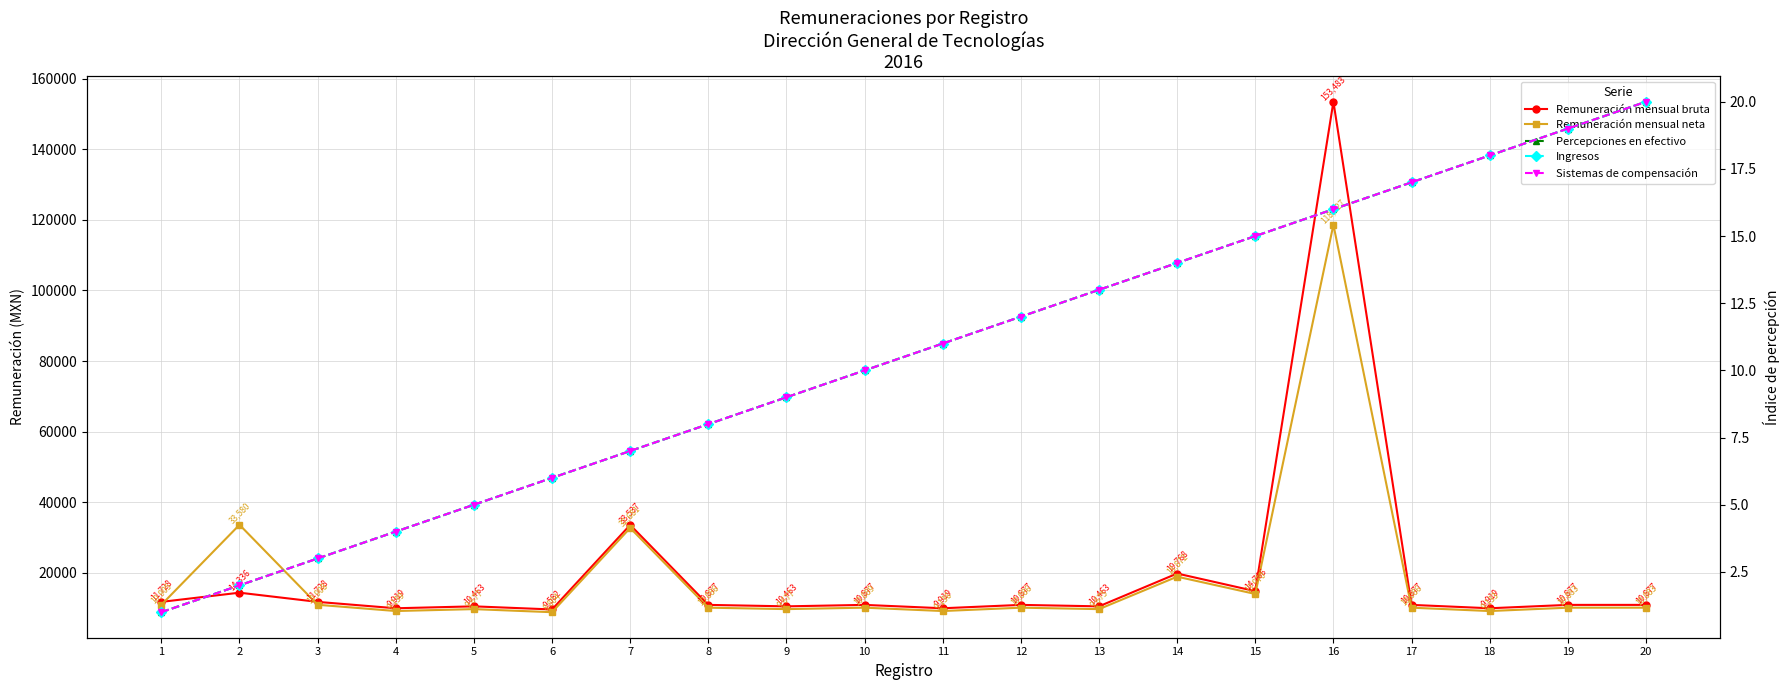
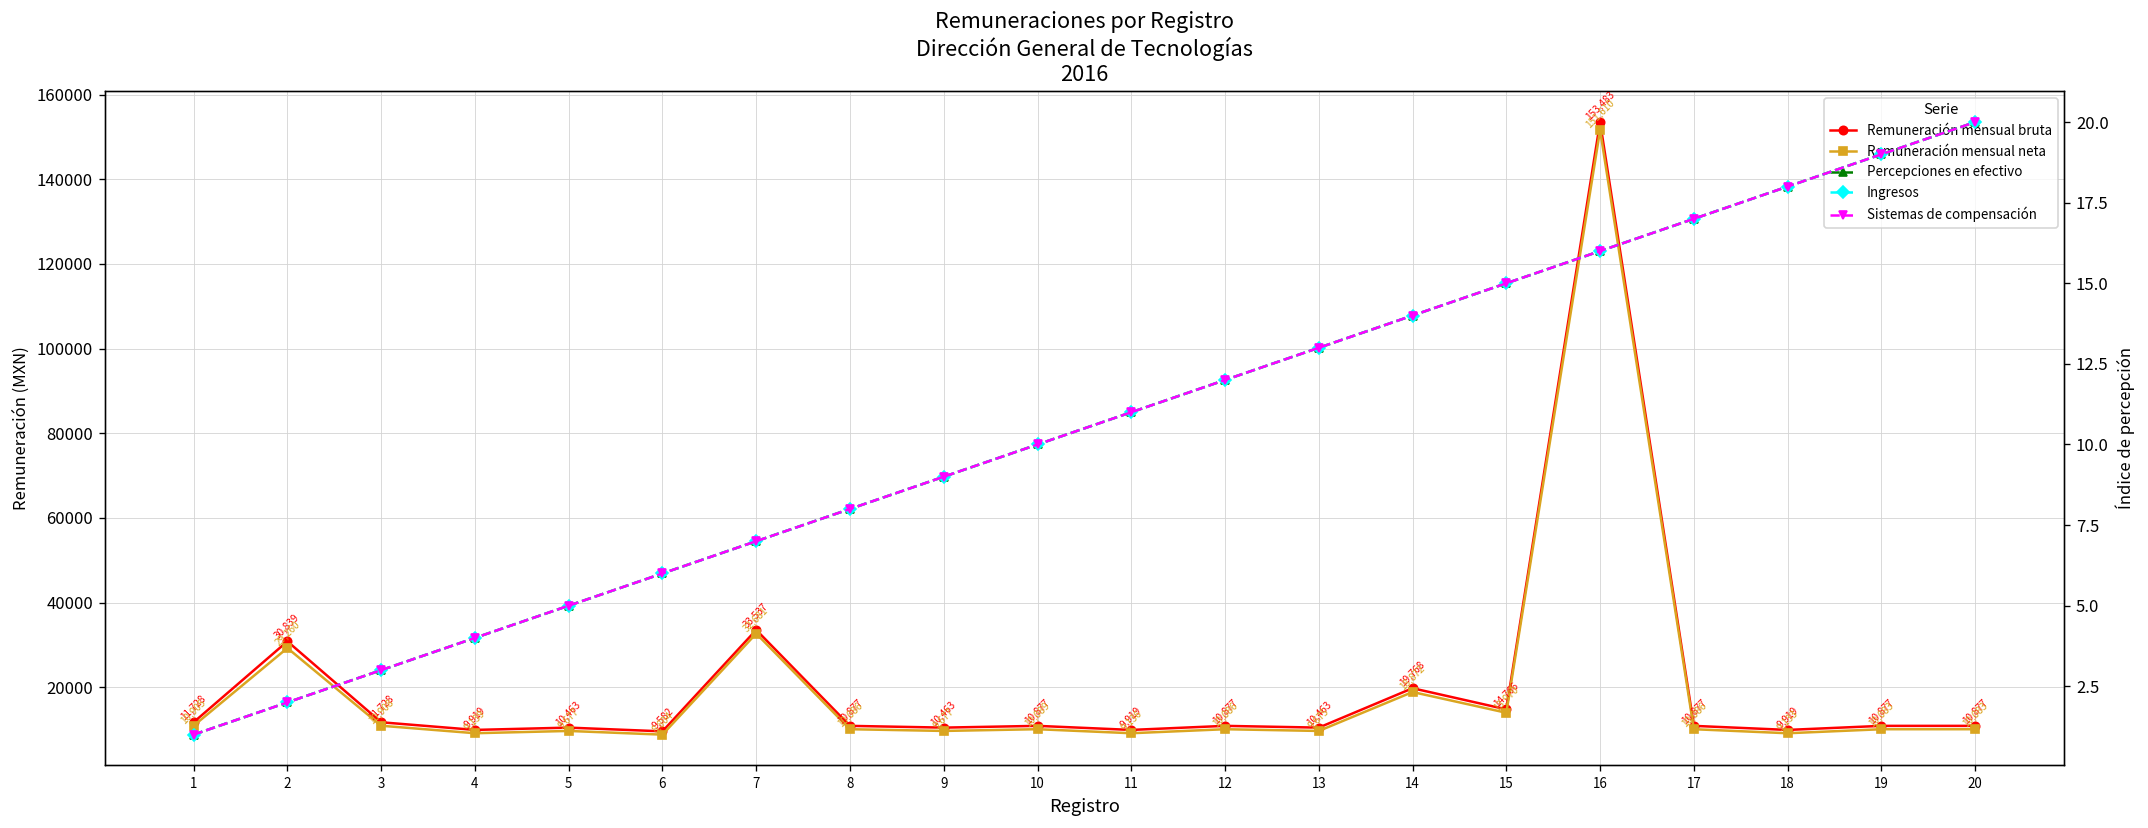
Remuneración mensual bruta, 2: 14,336 -> 30,839
Remuneración mensual neta, 2: 33,580 -> 29,260
Remuneración mensual neta, 16: 118,627 -> 151,610
